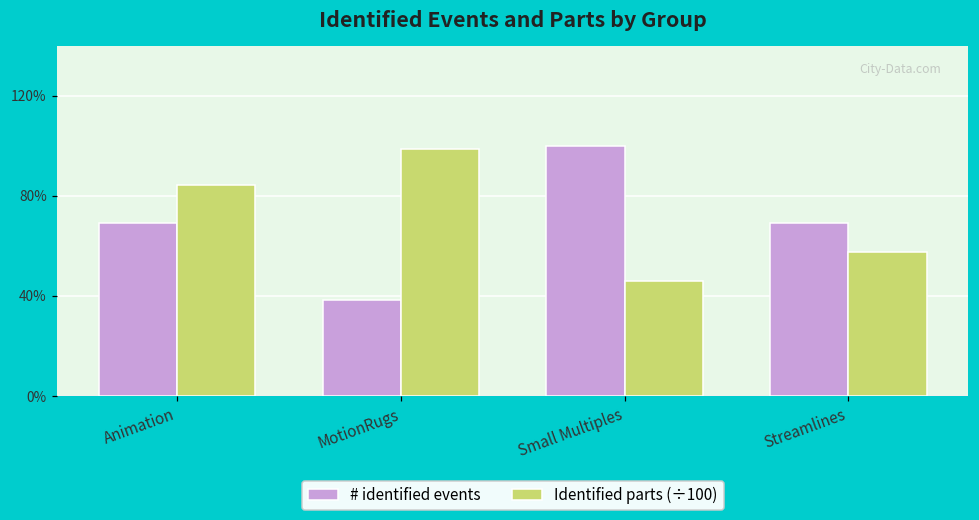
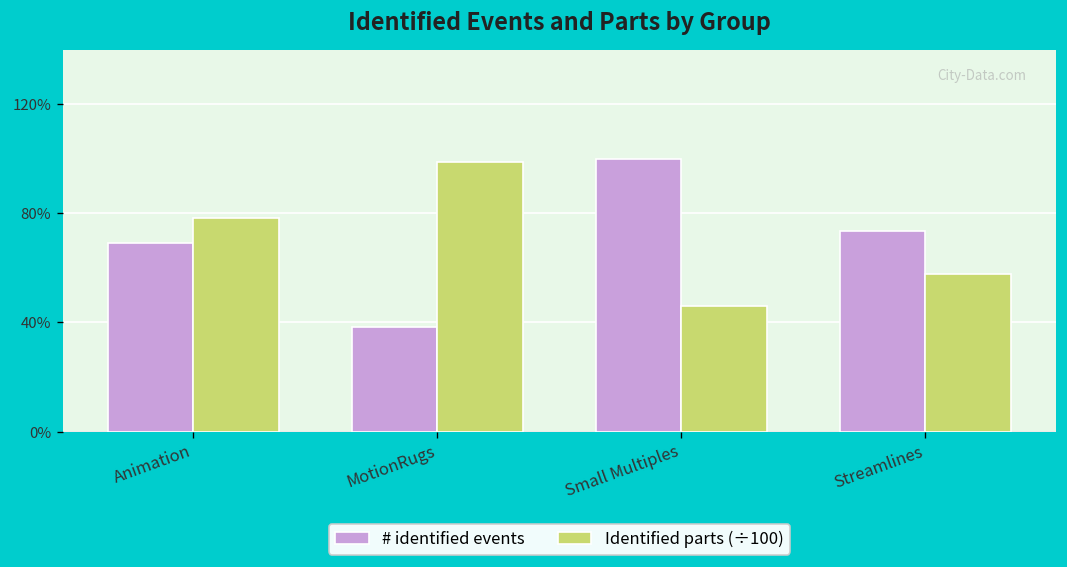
Identified parts (÷100), Animation: 84% -> 78%
# identified events, Streamlines: 69% -> 74%
